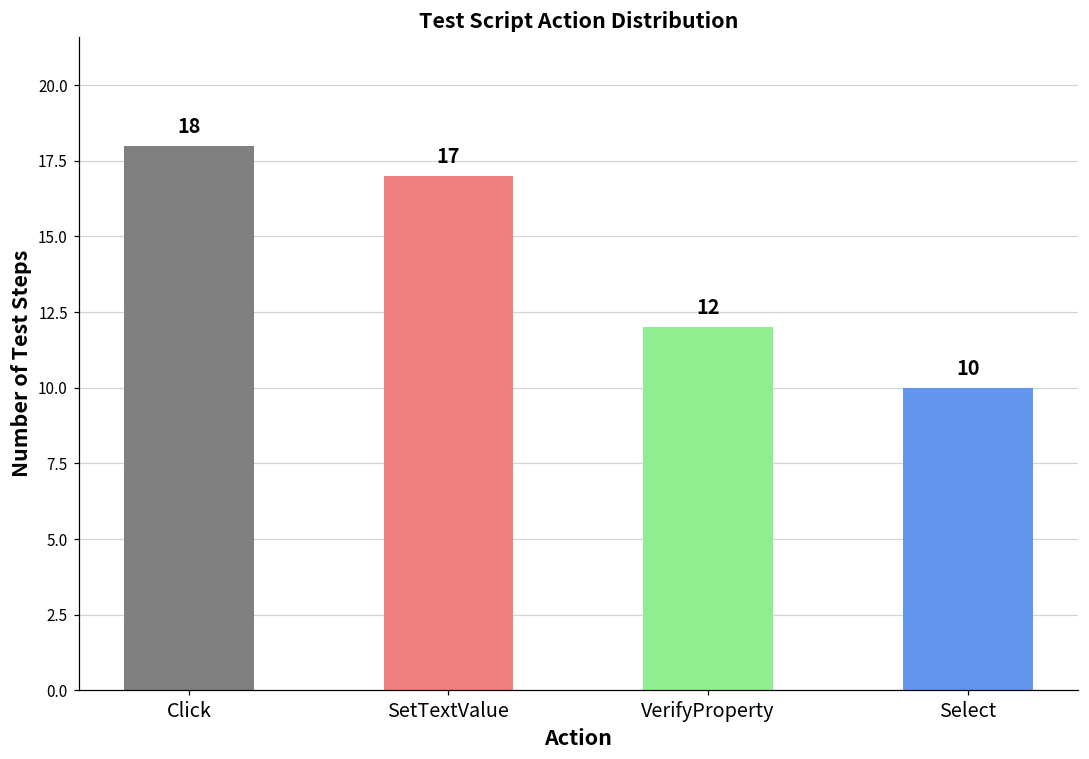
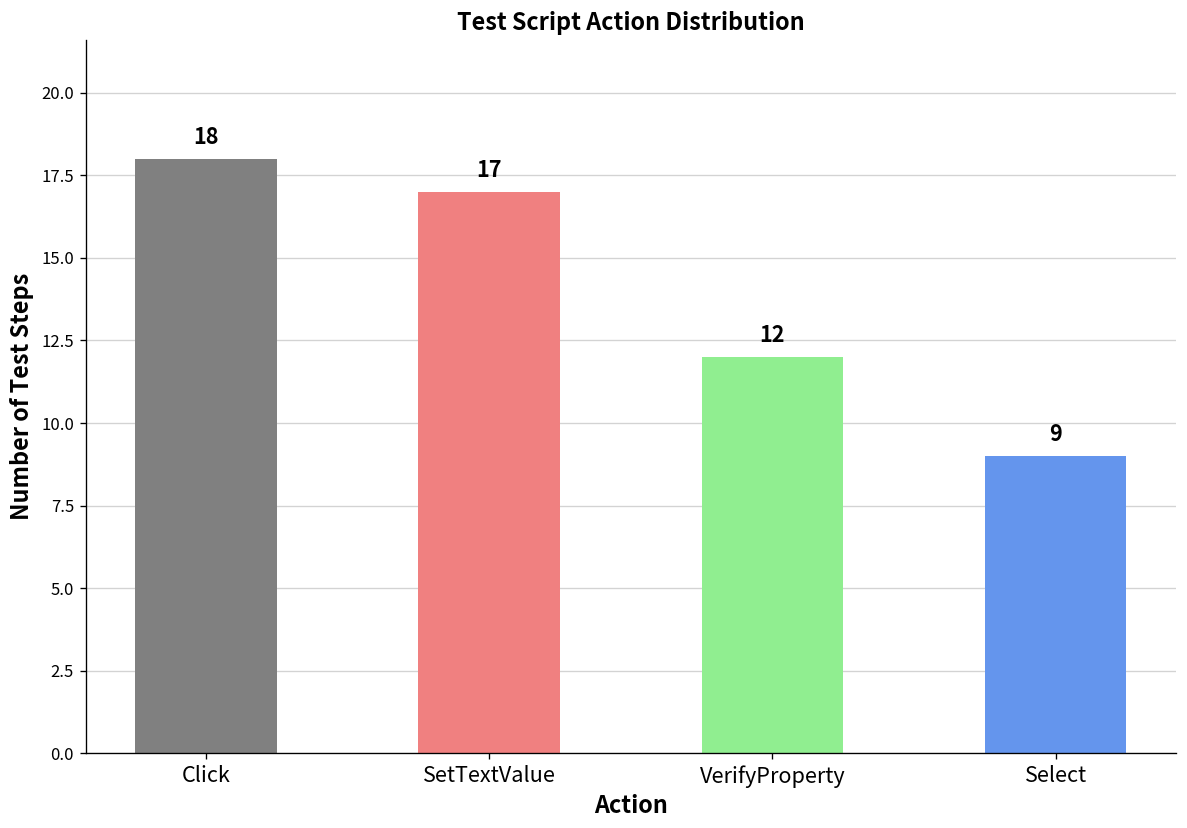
Select: 10 -> 9
